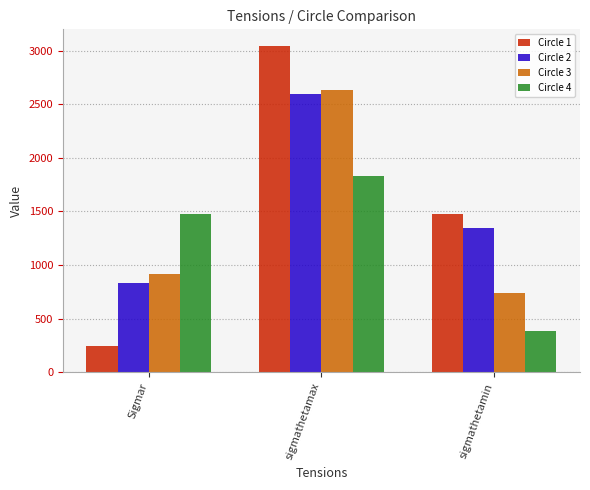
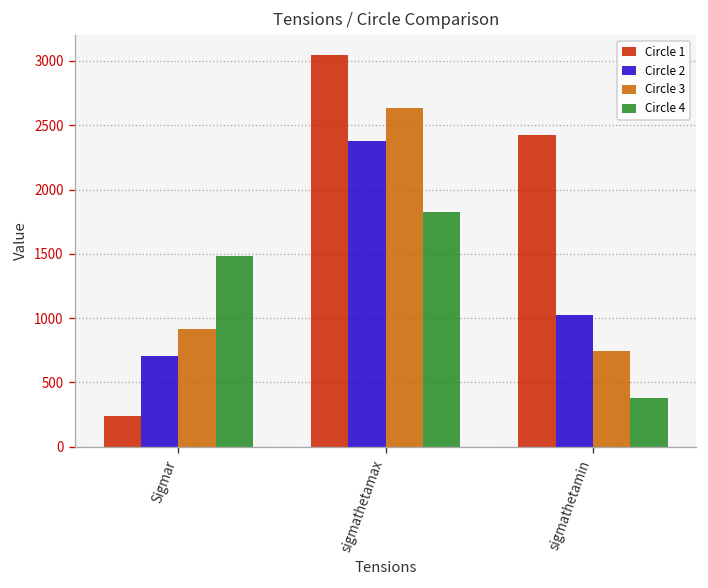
Circle 2, Sigmar: 840 -> 700
Circle 2, sigmathetamax: 2600 -> 2370
Circle 1, sigmathetamin: 1480 -> 2430
Circle 2, sigmathetamin: 1350 -> 1020
